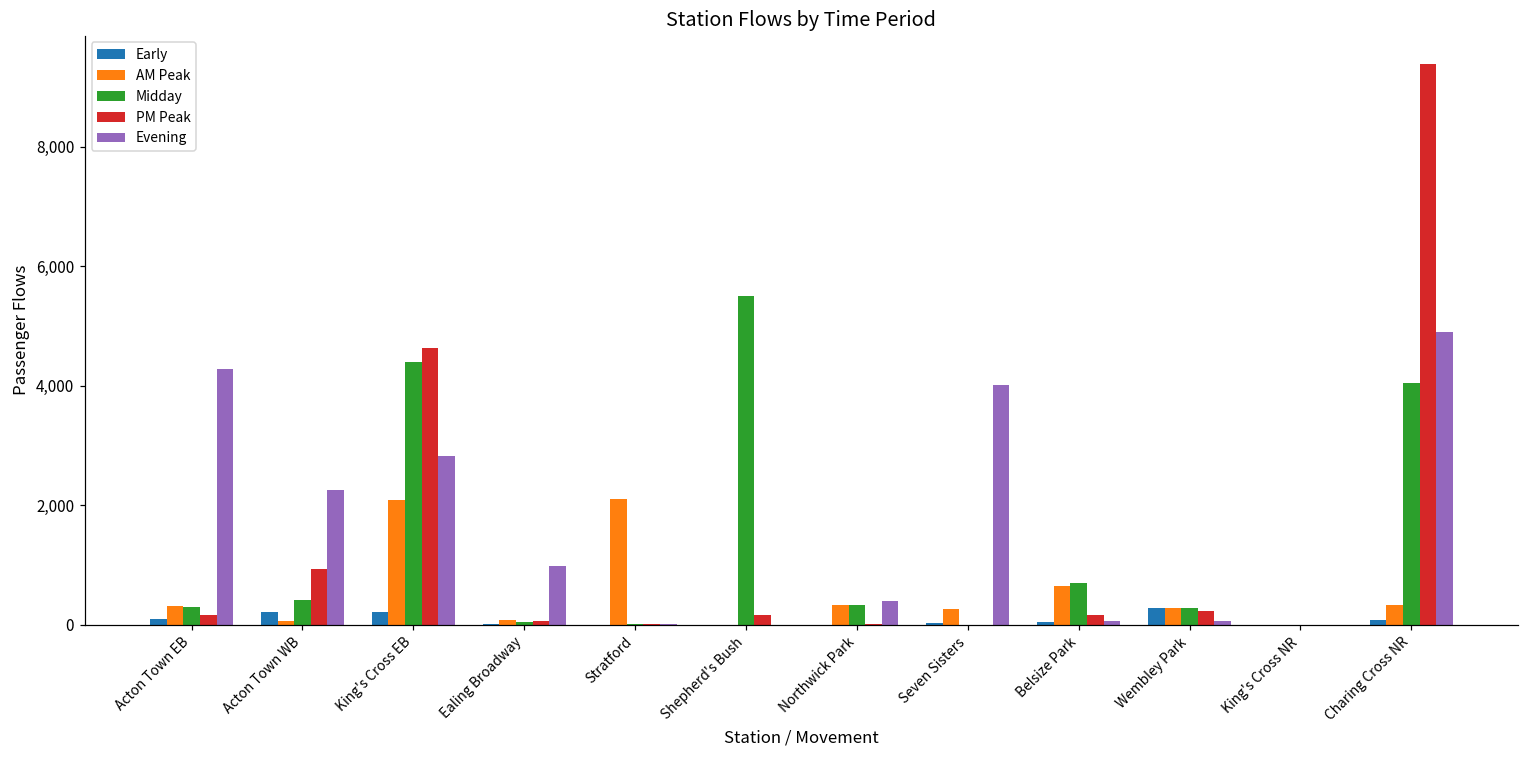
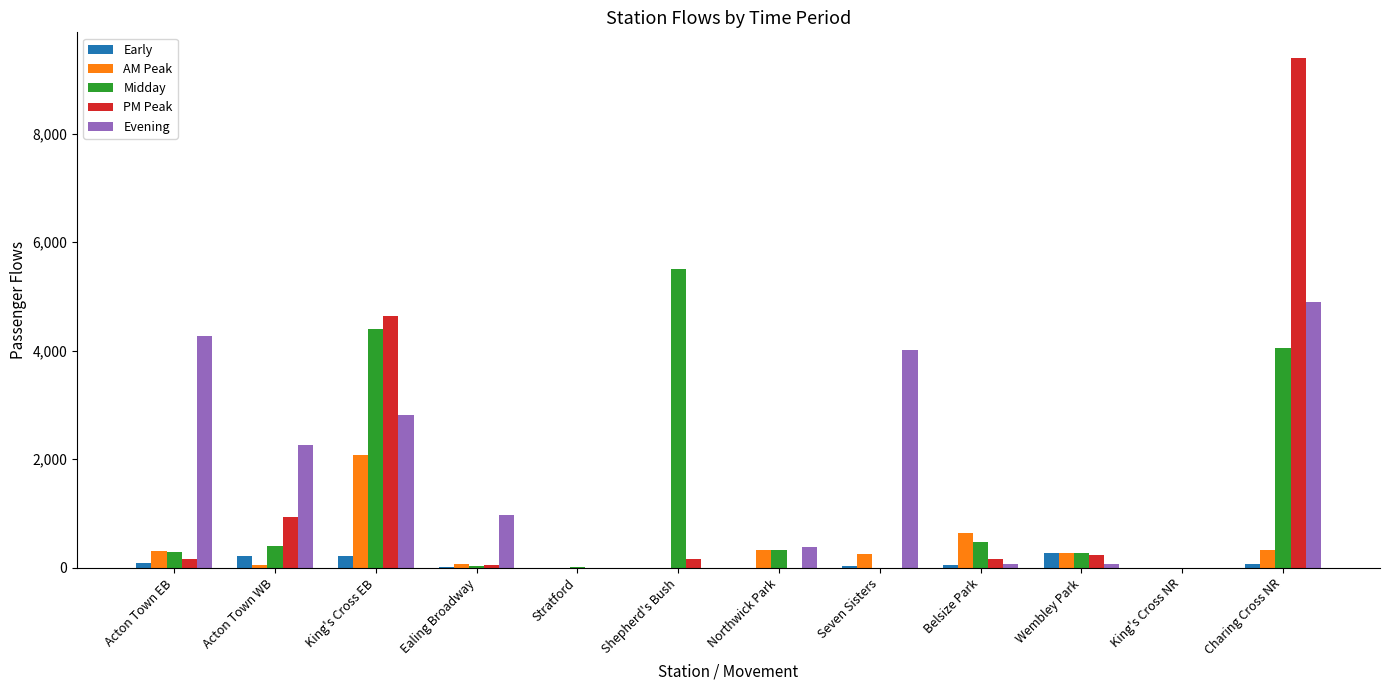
AM Peak, Stratford: 2,100 -> 0
Midday, Belsize Park: 700 -> 500
